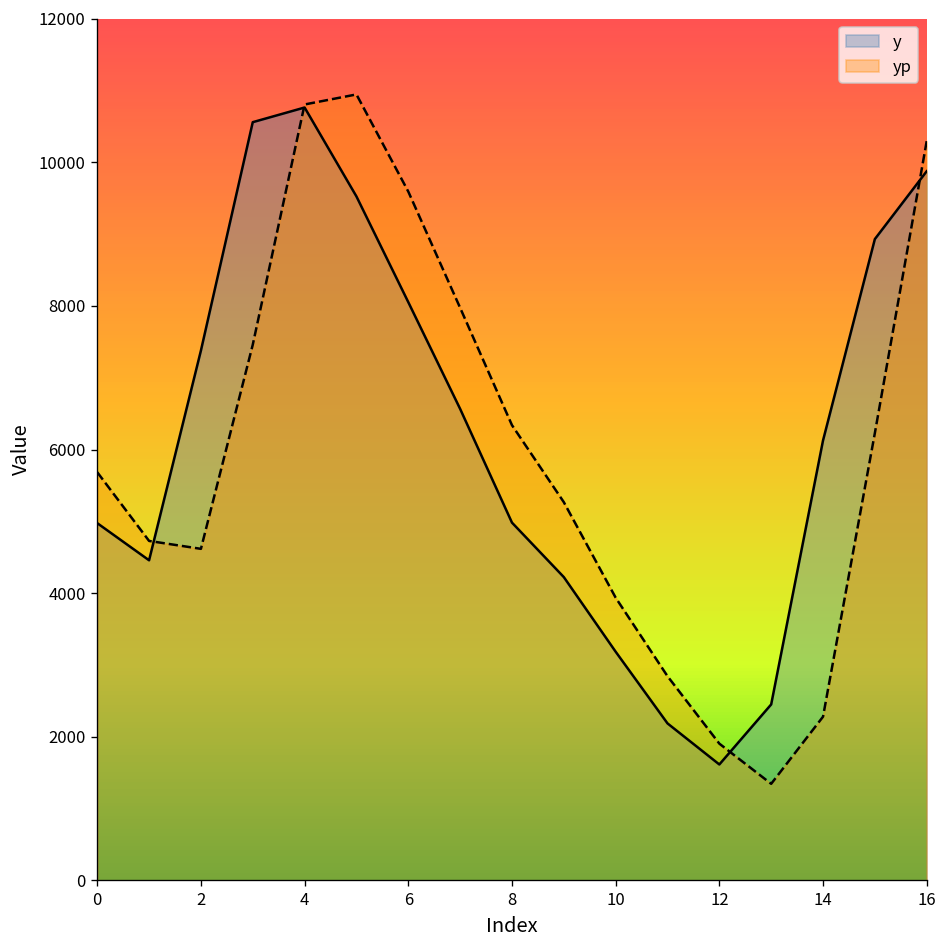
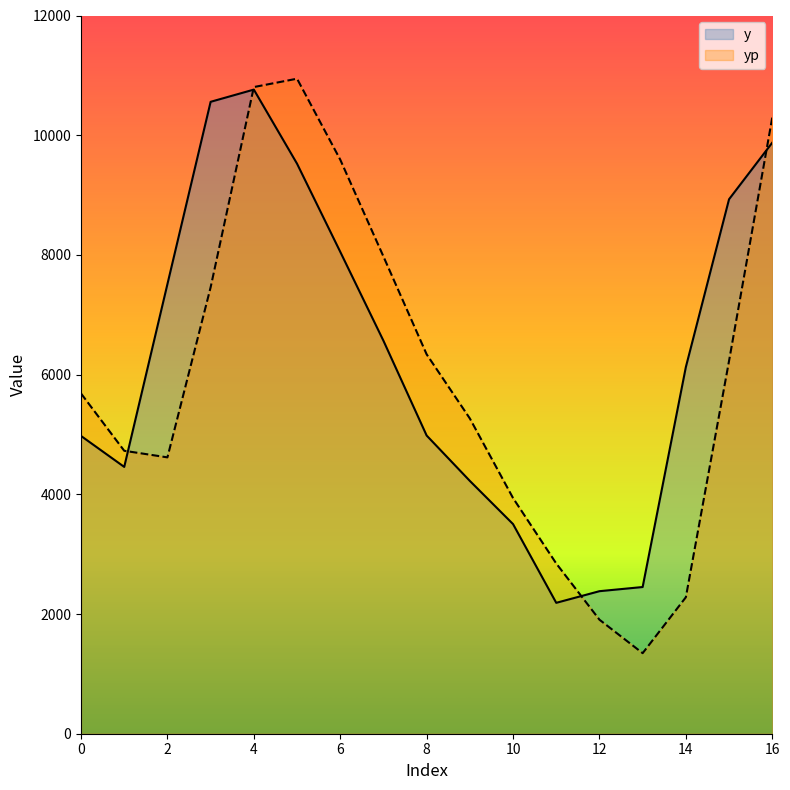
y, 2: 7400 -> 7500
y, 10: 3200 -> 3500
y, 12: 1600 -> 2400
